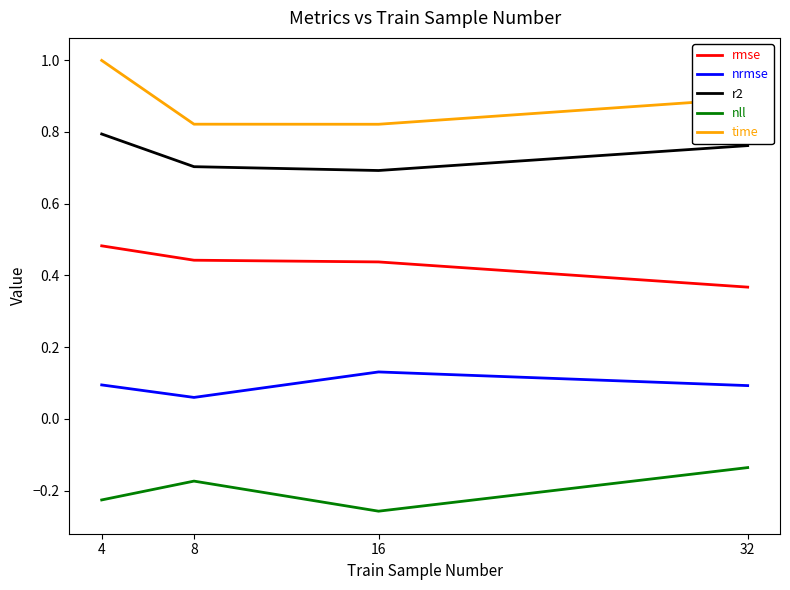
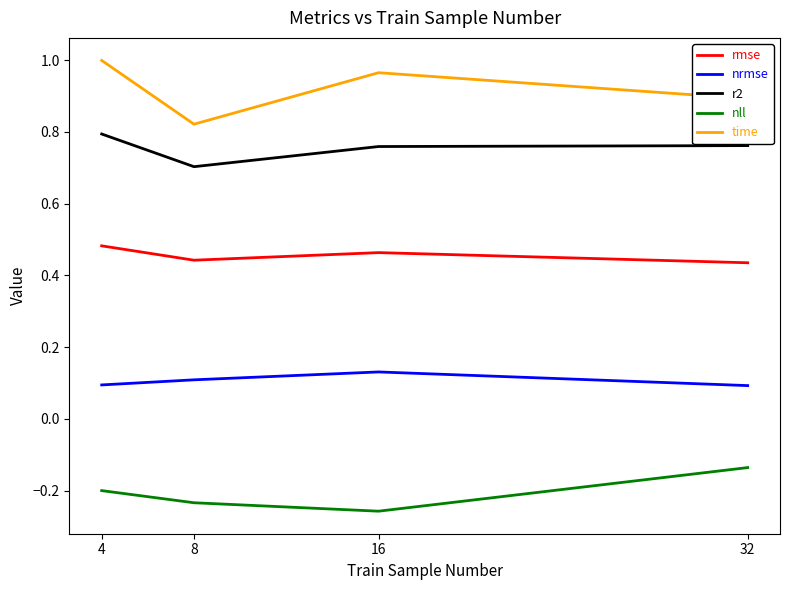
nll, 4: -0.23 -> -0.20
nrmse, 8: 0.06 -> 0.11
nll, 8: -0.17 -> -0.23
rmse, 16: 0.44 -> 0.46
r2, 16: 0.69 -> 0.76
time, 16: 0.82 -> 0.97
rmse, 32: 0.37 -> 0.44
